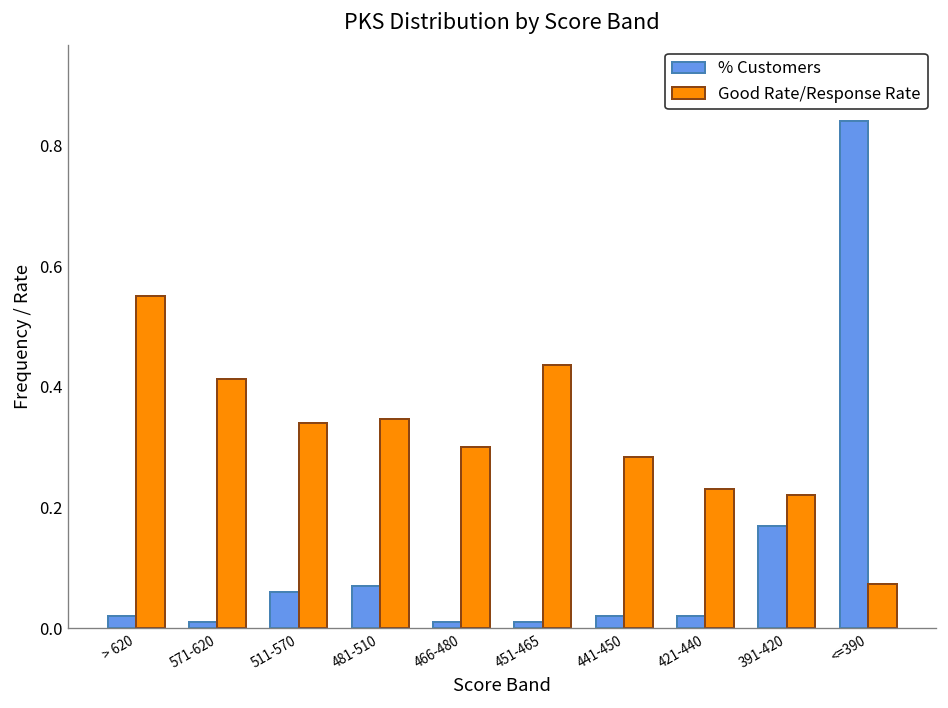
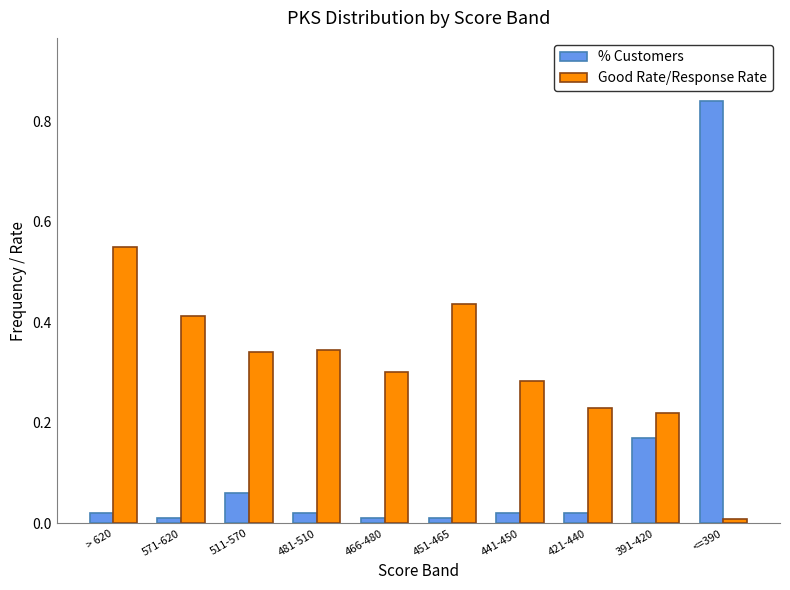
% Customers, 481-510: 0.07 -> 0.02
Good Rate/Response Rate, <=390: 0.07 -> 0.01
